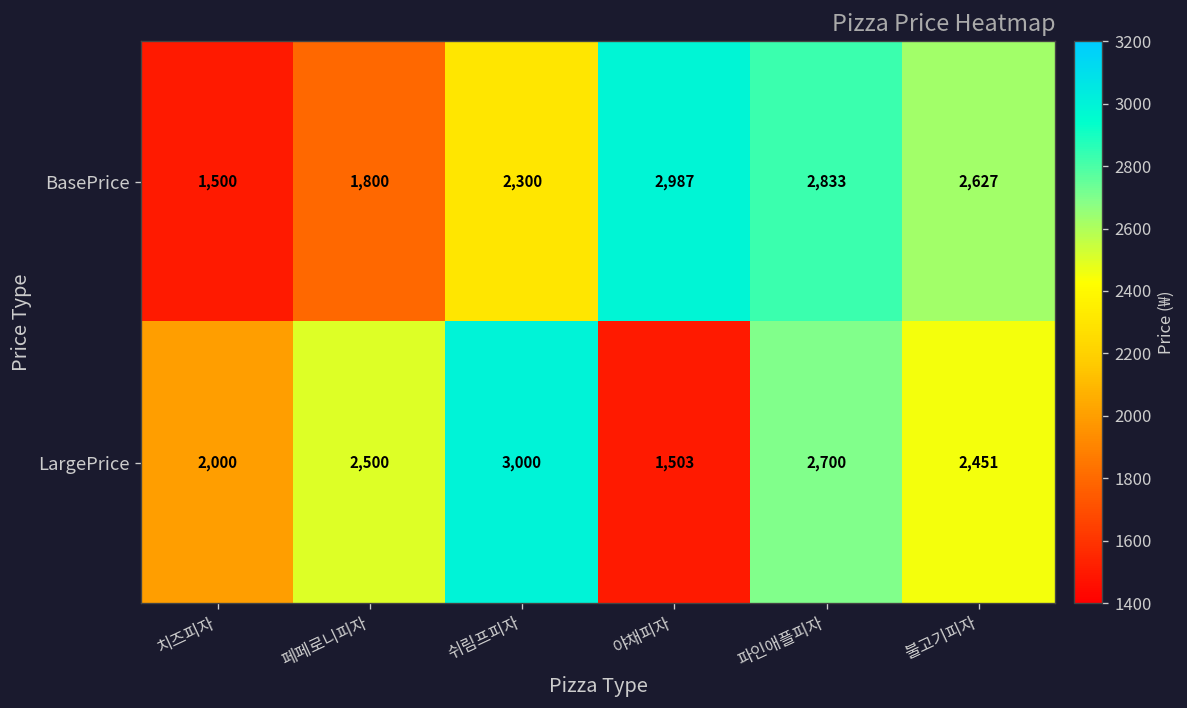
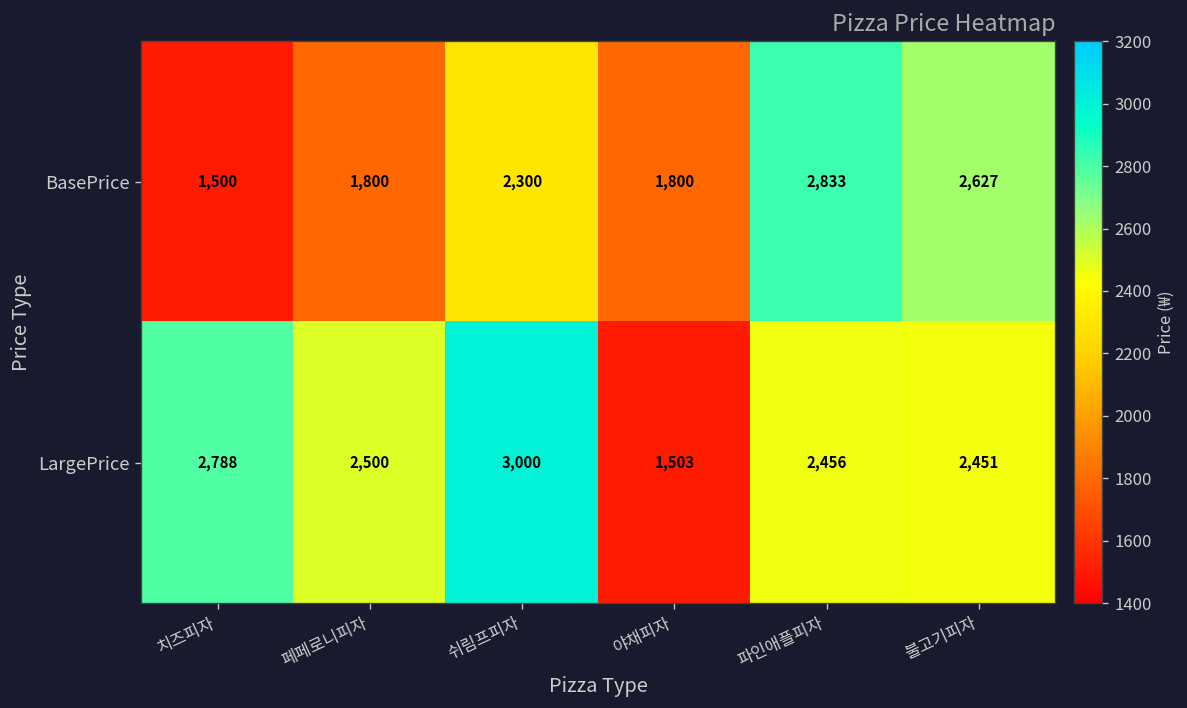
BasePrice, 야채피자: 2,987 -> 1,800
LargePrice, 치즈피자: 2,000 -> 2,788
LargePrice, 파인애플피자: 2,700 -> 2,456
